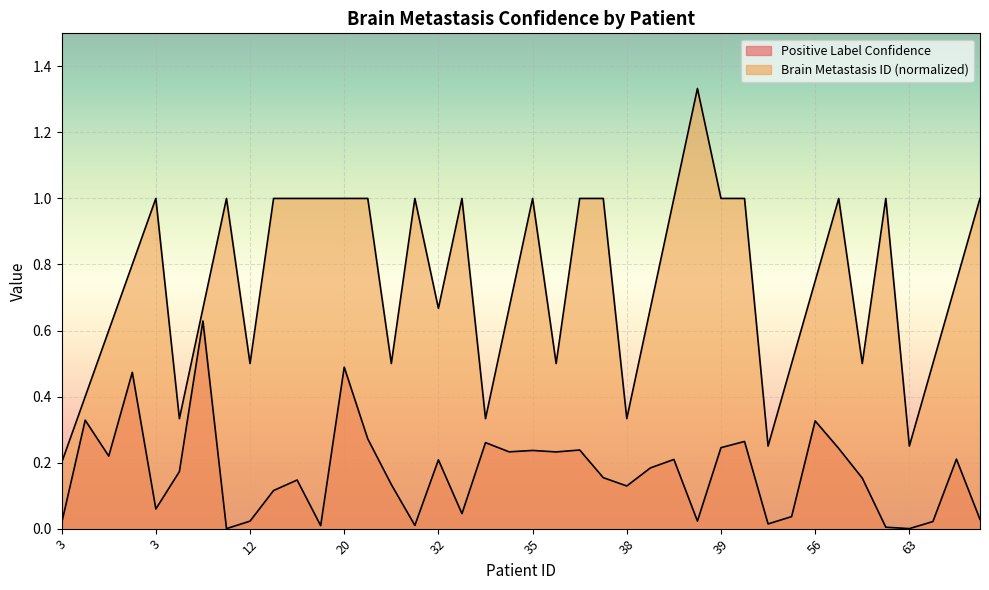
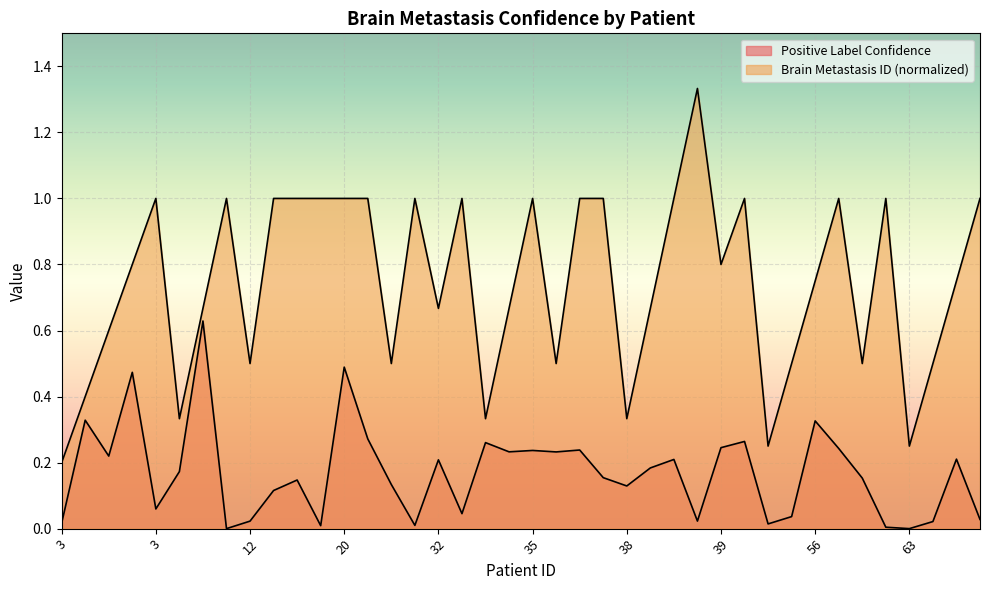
Brain Metastasis ID (normalized), 39: 1.0 -> 0.8
